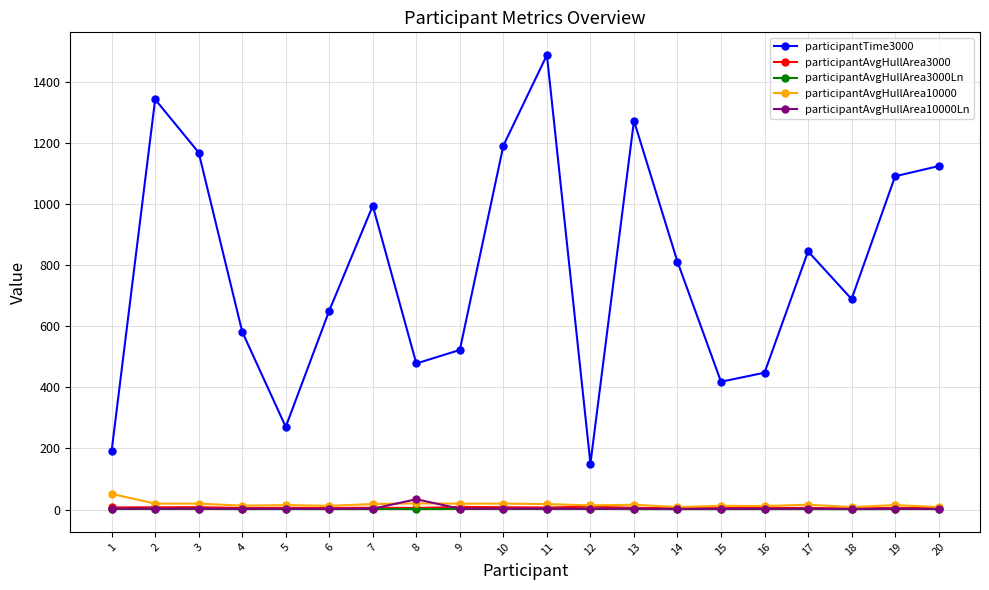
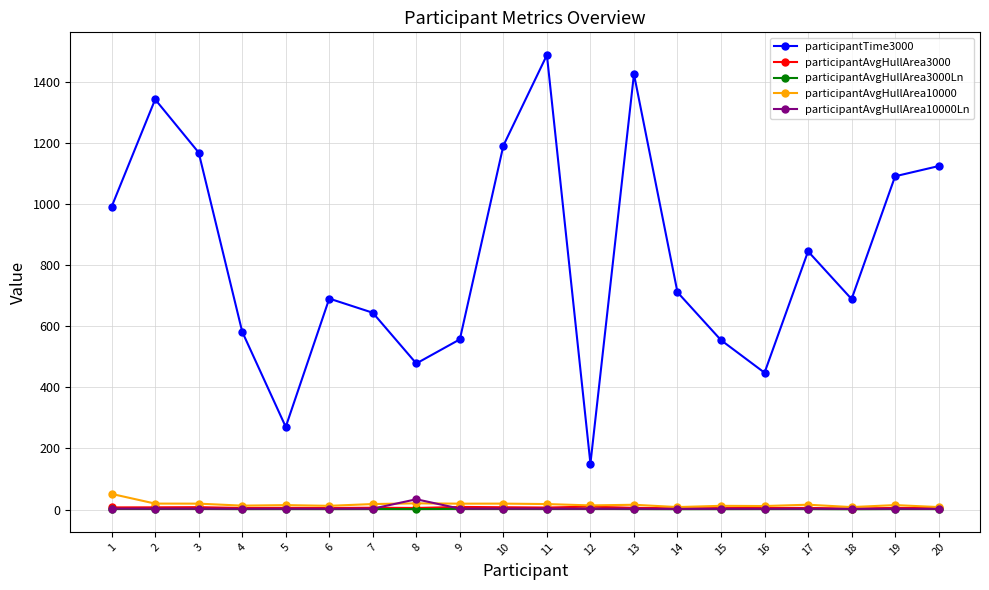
participantTime3000, 1: 190 -> 990
participantTime3000, 6: 650 -> 690
participantTime3000, 7: 990 -> 640
participantTime3000, 9: 520 -> 560
participantTime3000, 13: 1270 -> 1420
participantTime3000, 14: 810 -> 710
participantTime3000, 15: 420 -> 550
